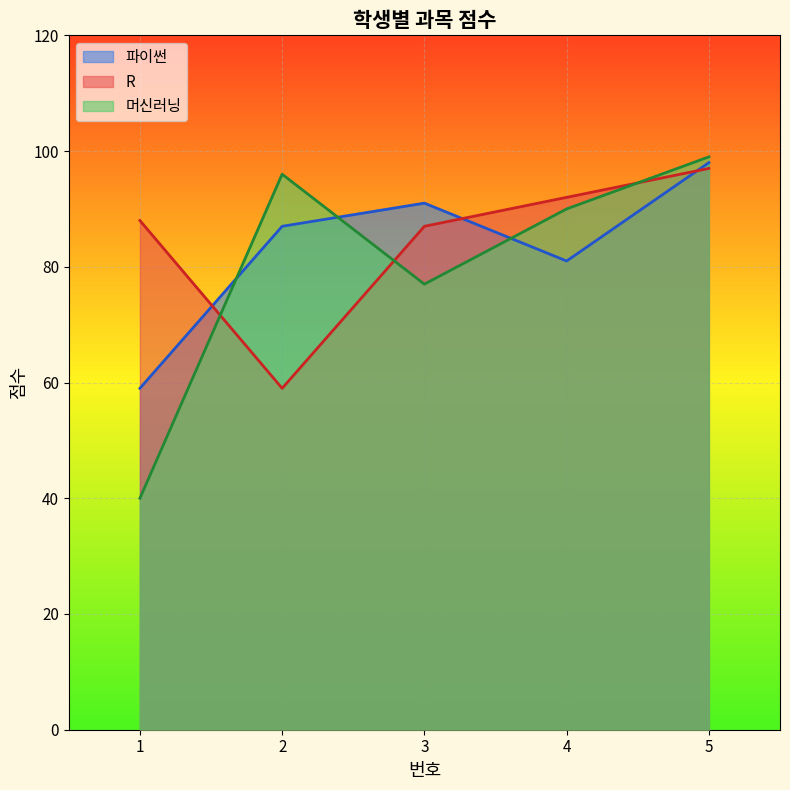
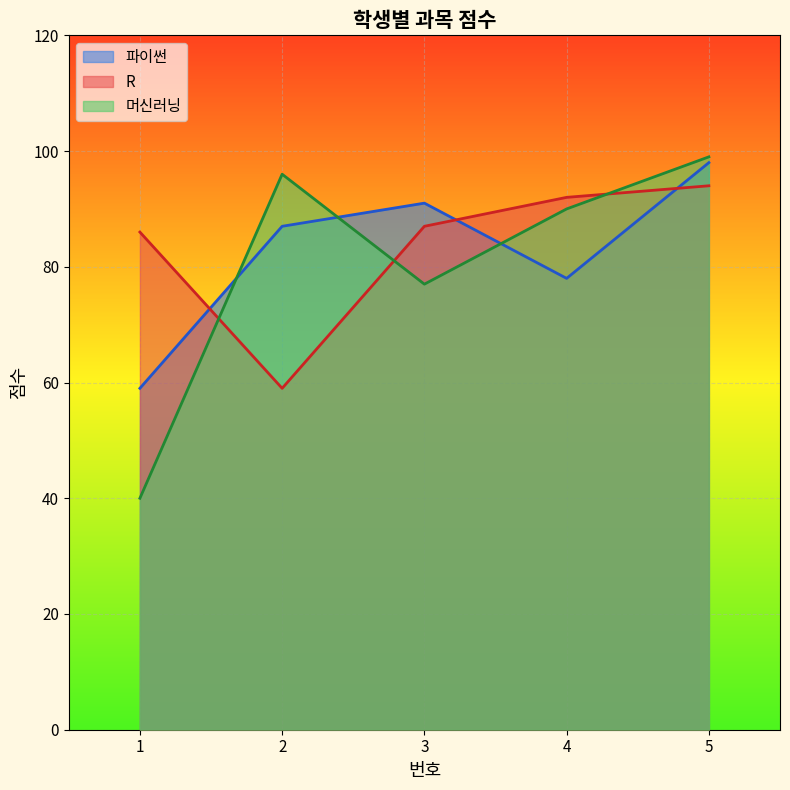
R, 1: 88 -> 86
파이썬, 4: 81 -> 78
R, 5: 97 -> 94
